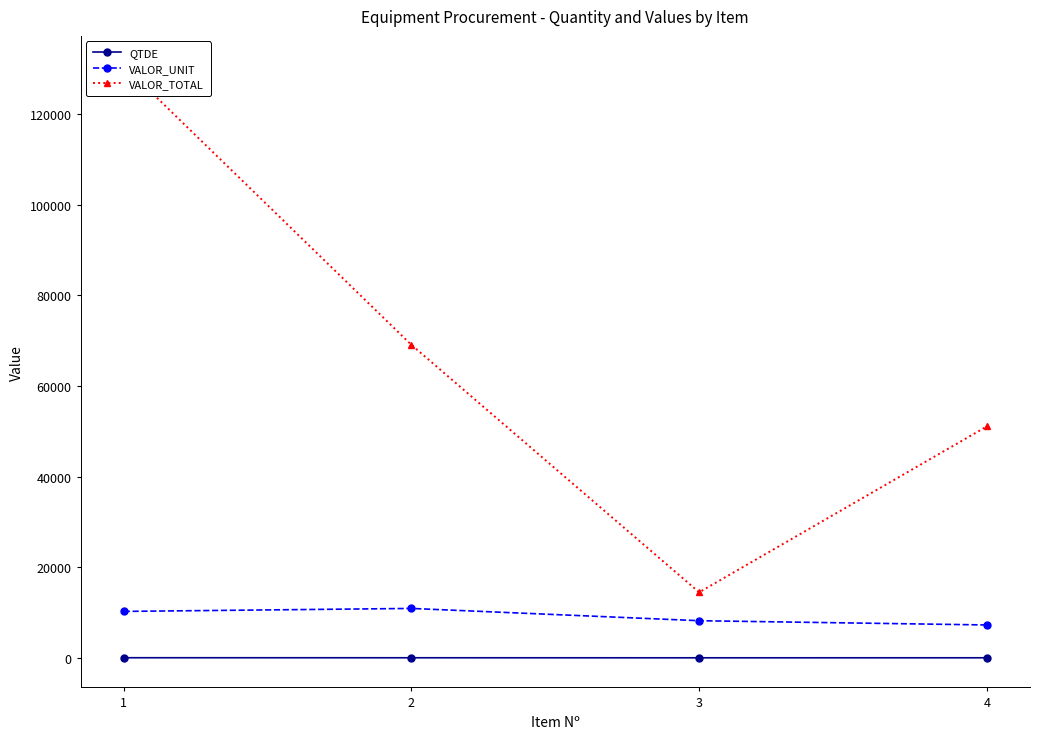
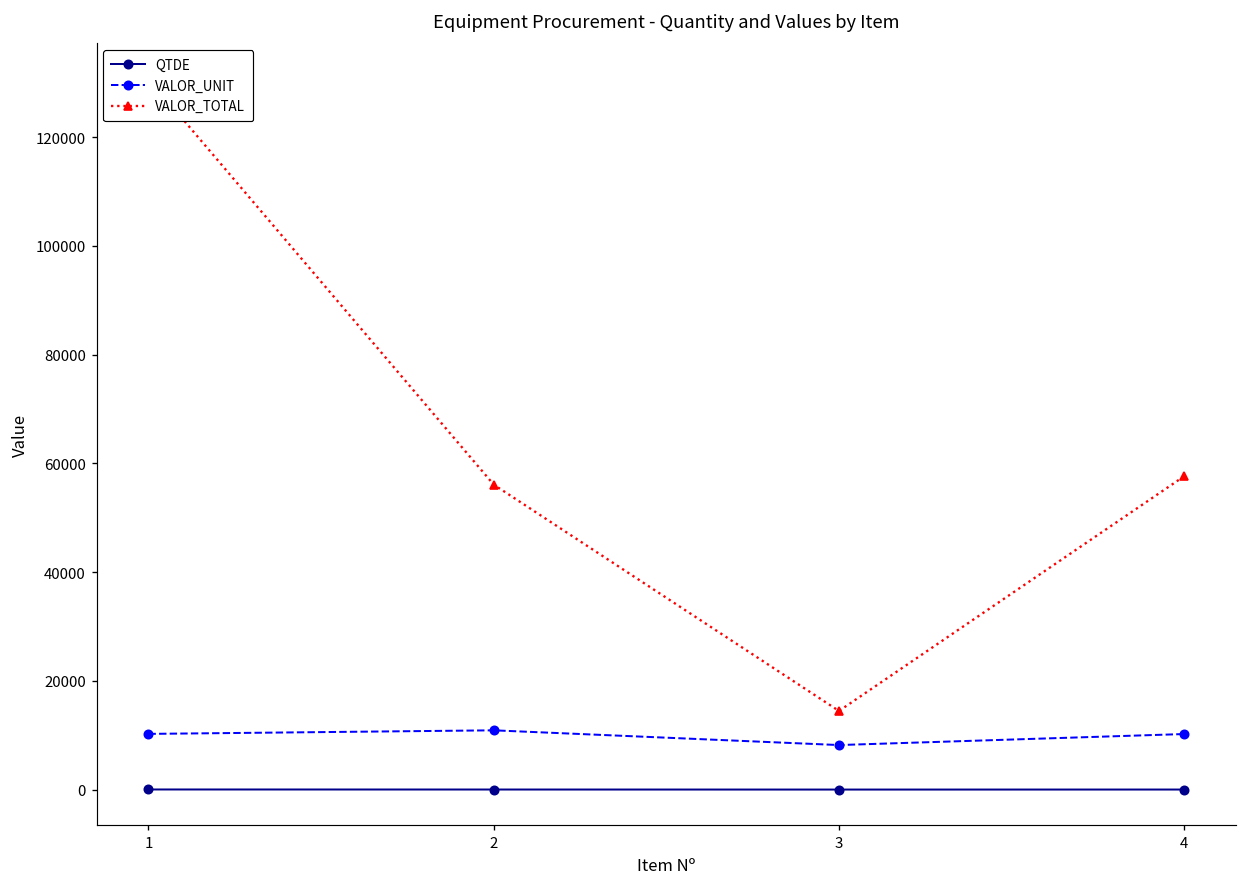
VALOR_TOTAL, 2: 69000 -> 56000
VALOR_UNIT, 4: 7000 -> 10000
VALOR_TOTAL, 4: 51000 -> 58000
